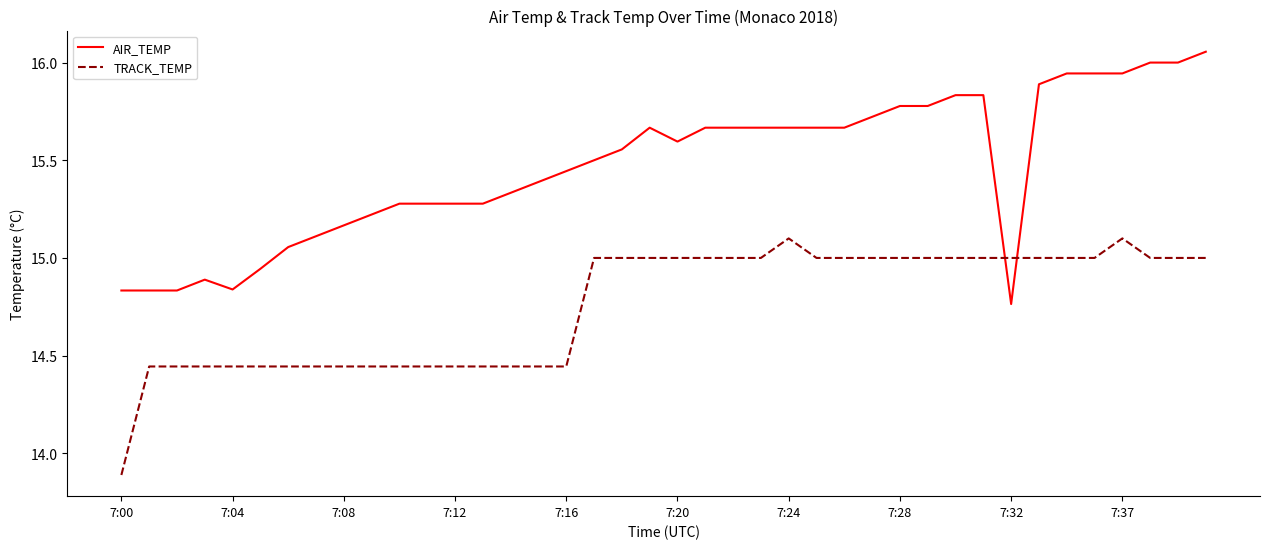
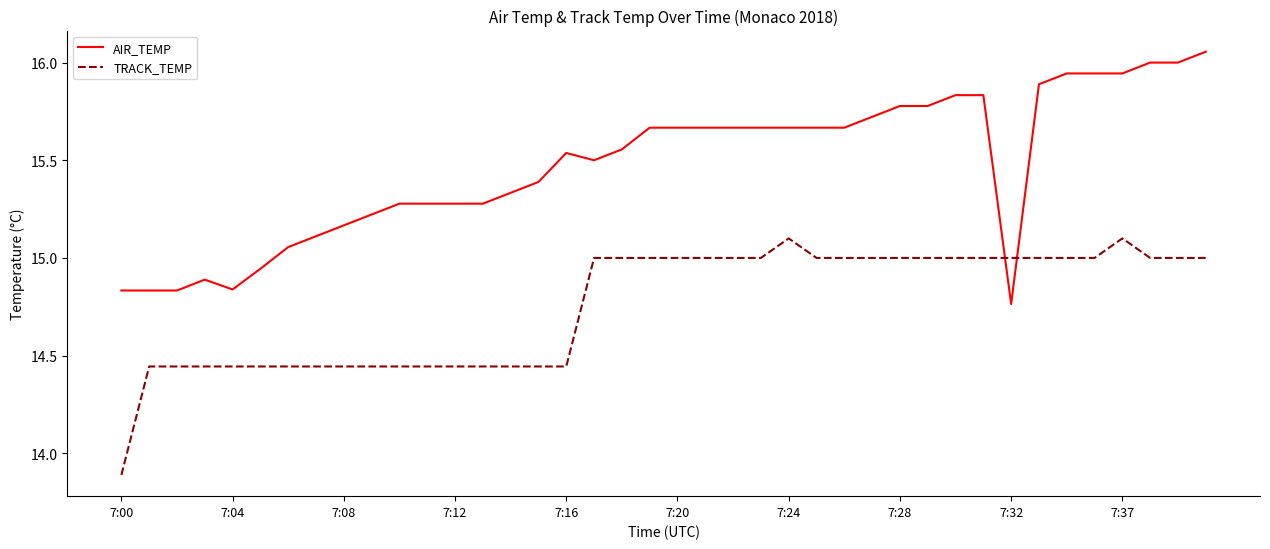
AIR_TEMP, 7:16: 15.44 -> 15.54
AIR_TEMP, 7:20: 15.60 -> 15.67
